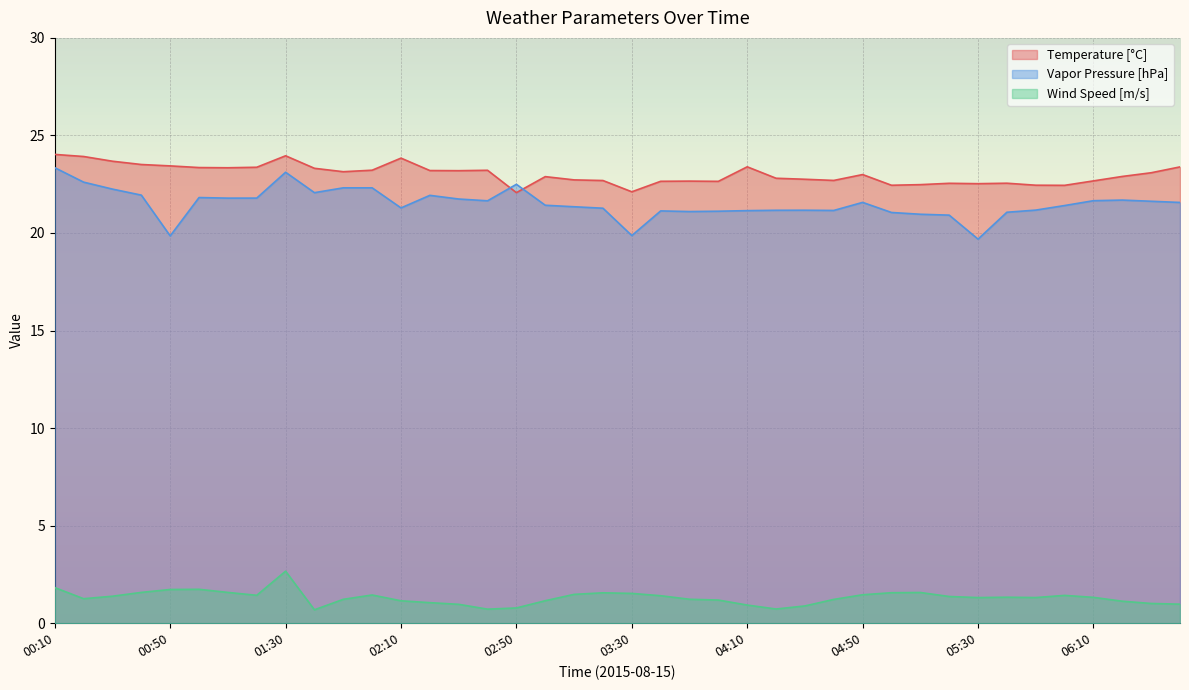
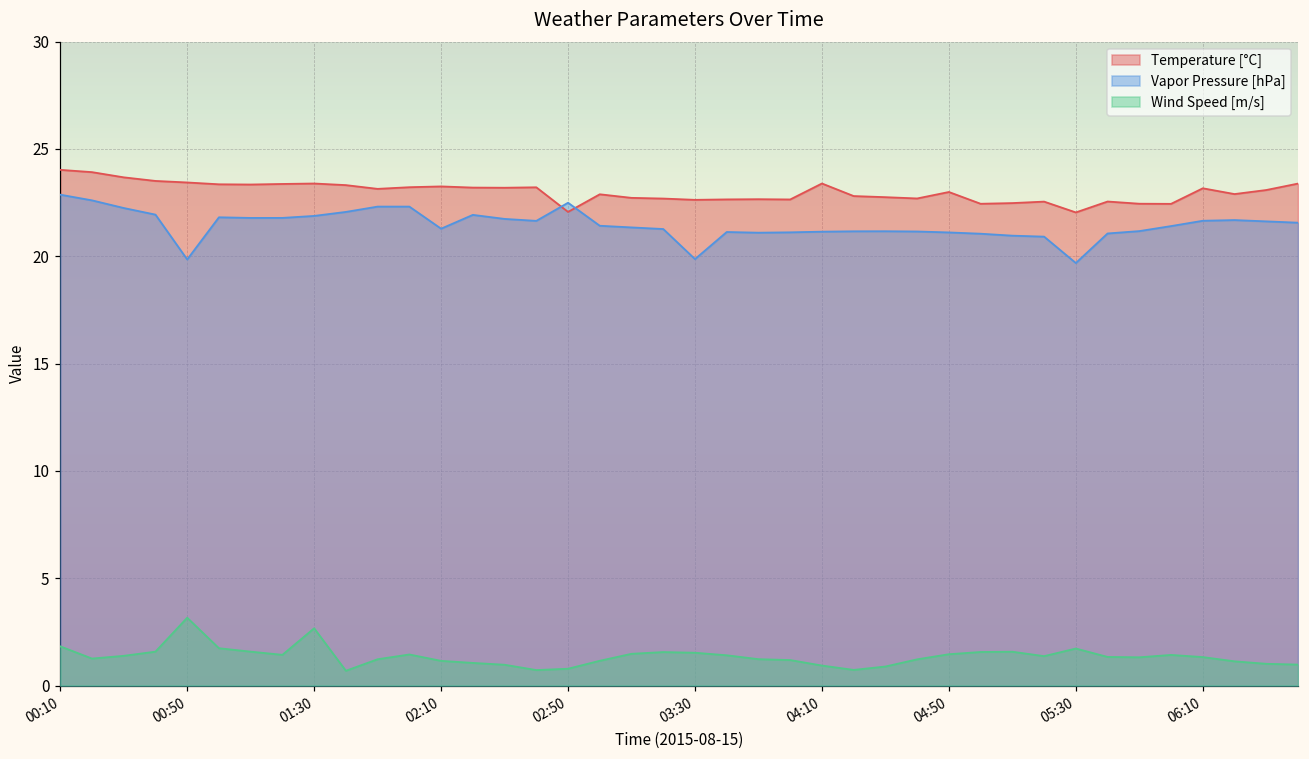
Vapor Pressure [hPa], 00:10: 23.3 -> 22.9
Wind Speed [m/s], 00:50: 1.7 -> 3.2
Temperature [°C], 01:30: 24.0 -> 23.4
Vapor Pressure [hPa], 01:30: 23.1 -> 21.9
Temperature [°C], 02:10: 23.8 -> 23.3
Temperature [°C], 03:30: 22.1 -> 22.6
Vapor Pressure [hPa], 04:50: 21.6 -> 21.1
Temperature [°C], 05:30: 22.5 -> 22.0
Wind Speed [m/s], 05:30: 1.3 -> 1.7
Temperature [°C], 06:10: 22.7 -> 23.2
